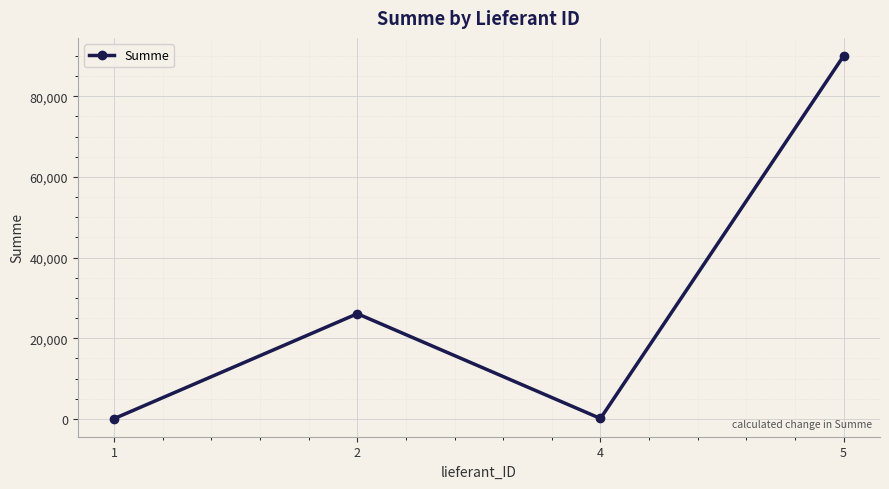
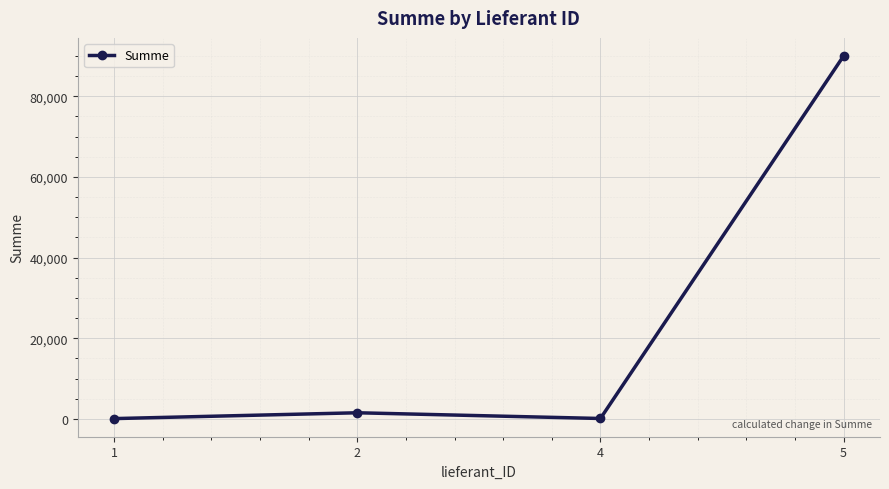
2: 26,000 -> 2,000
